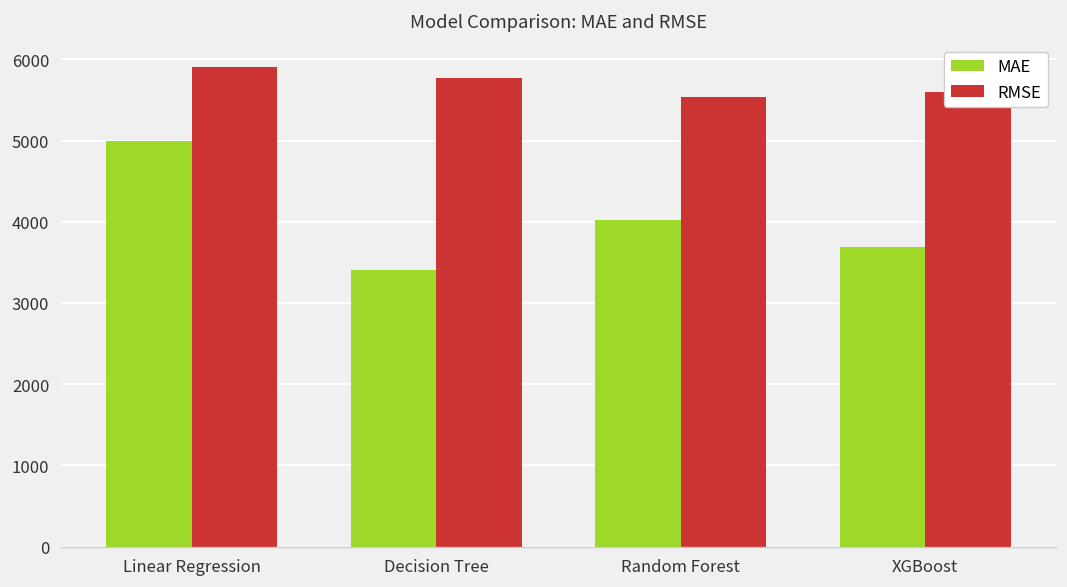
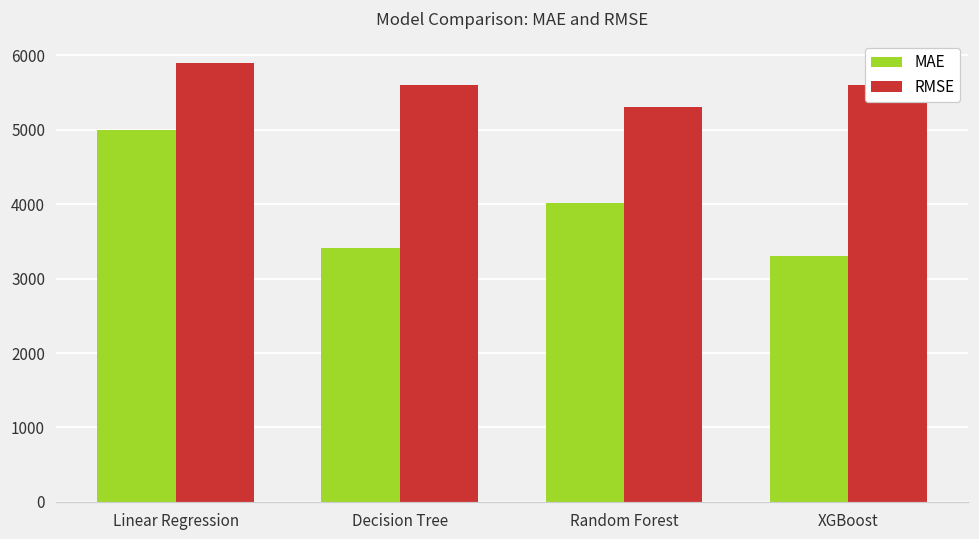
RMSE, Decision Tree: 5800 -> 5600
RMSE, Random Forest: 5500 -> 5300
MAE, XGBoost: 3700 -> 3300
